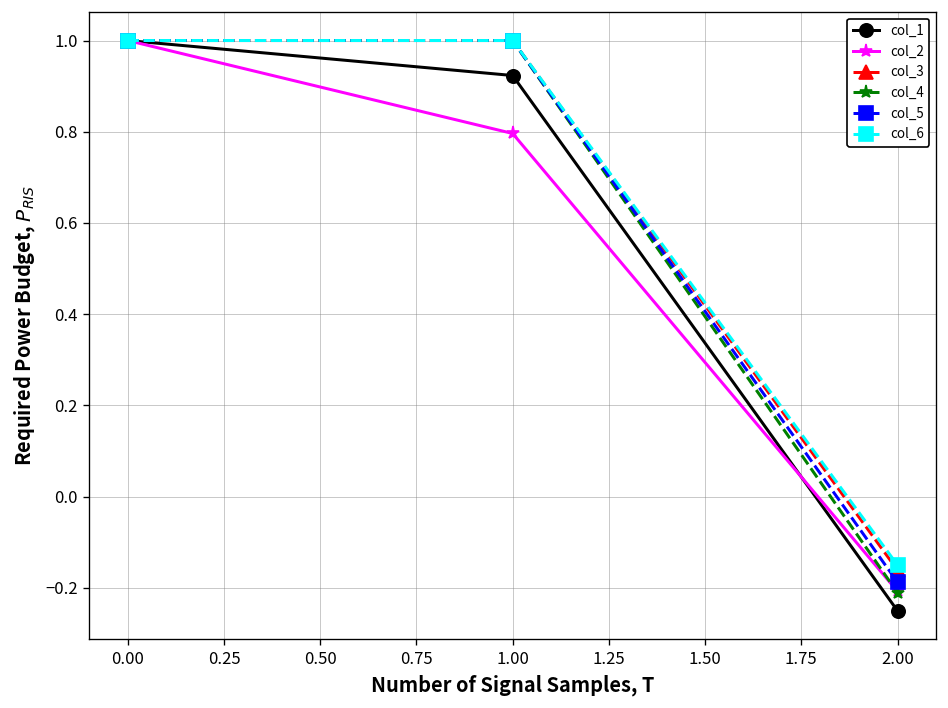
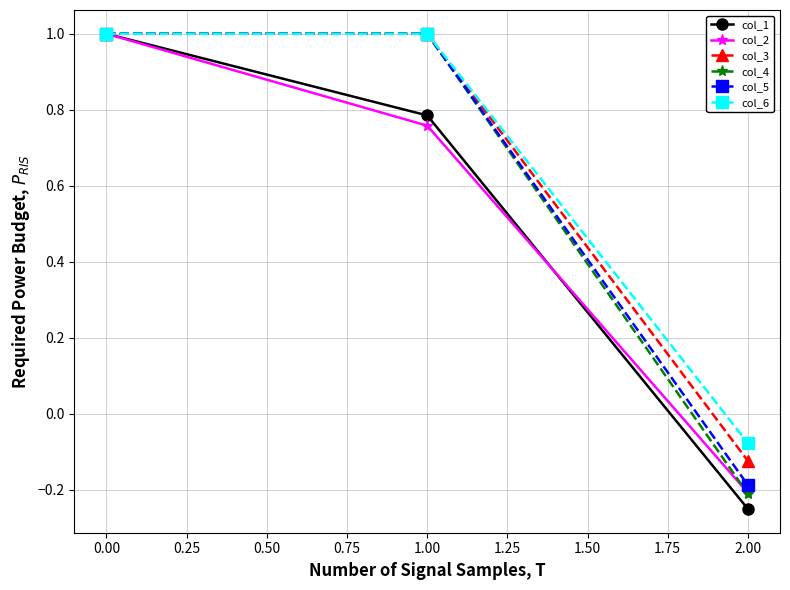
col_1, 1.00: 0.92 -> 0.79
col_2, 1.00: 0.80 -> 0.76
col_3, 2.00: -0.16 -> -0.12
col_6, 2.00: -0.15 -> -0.08
